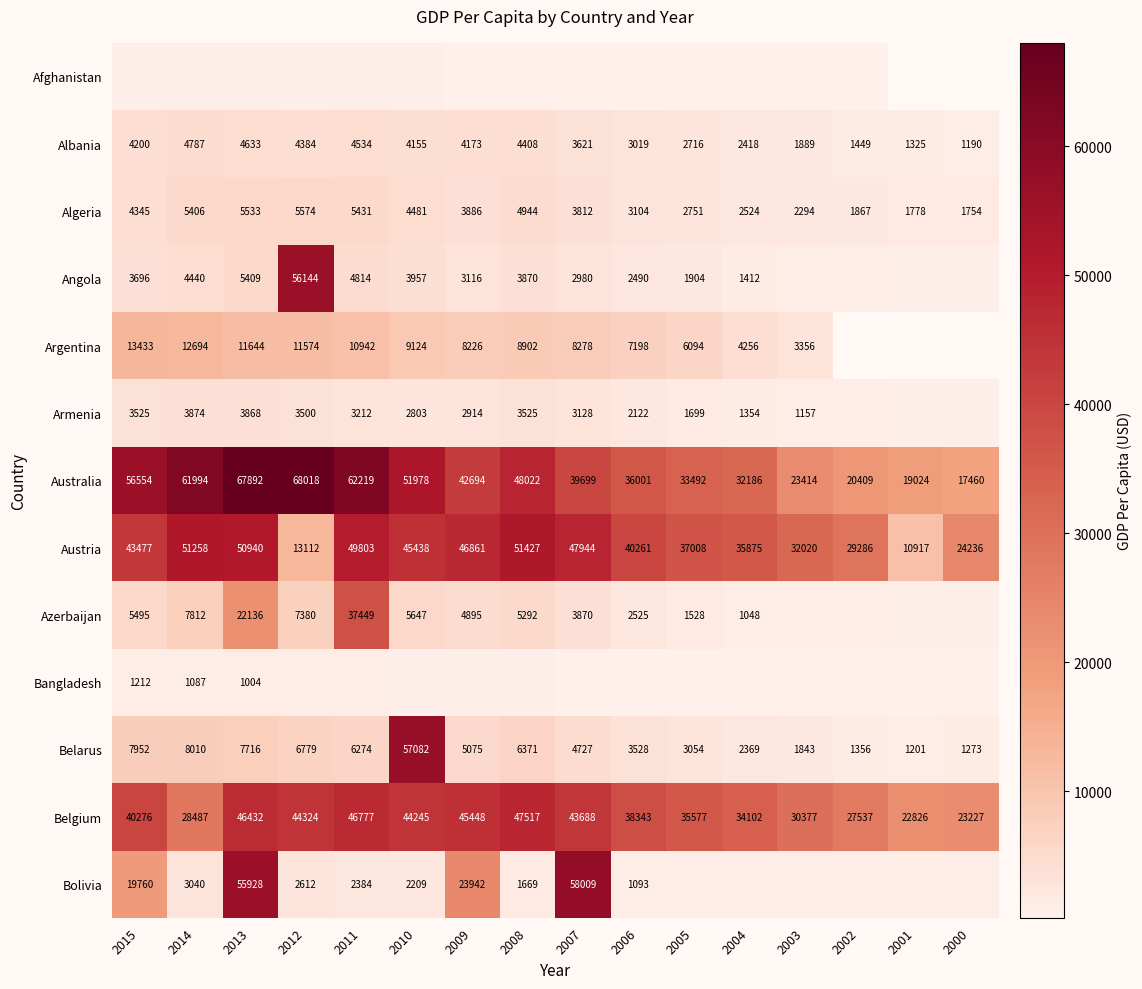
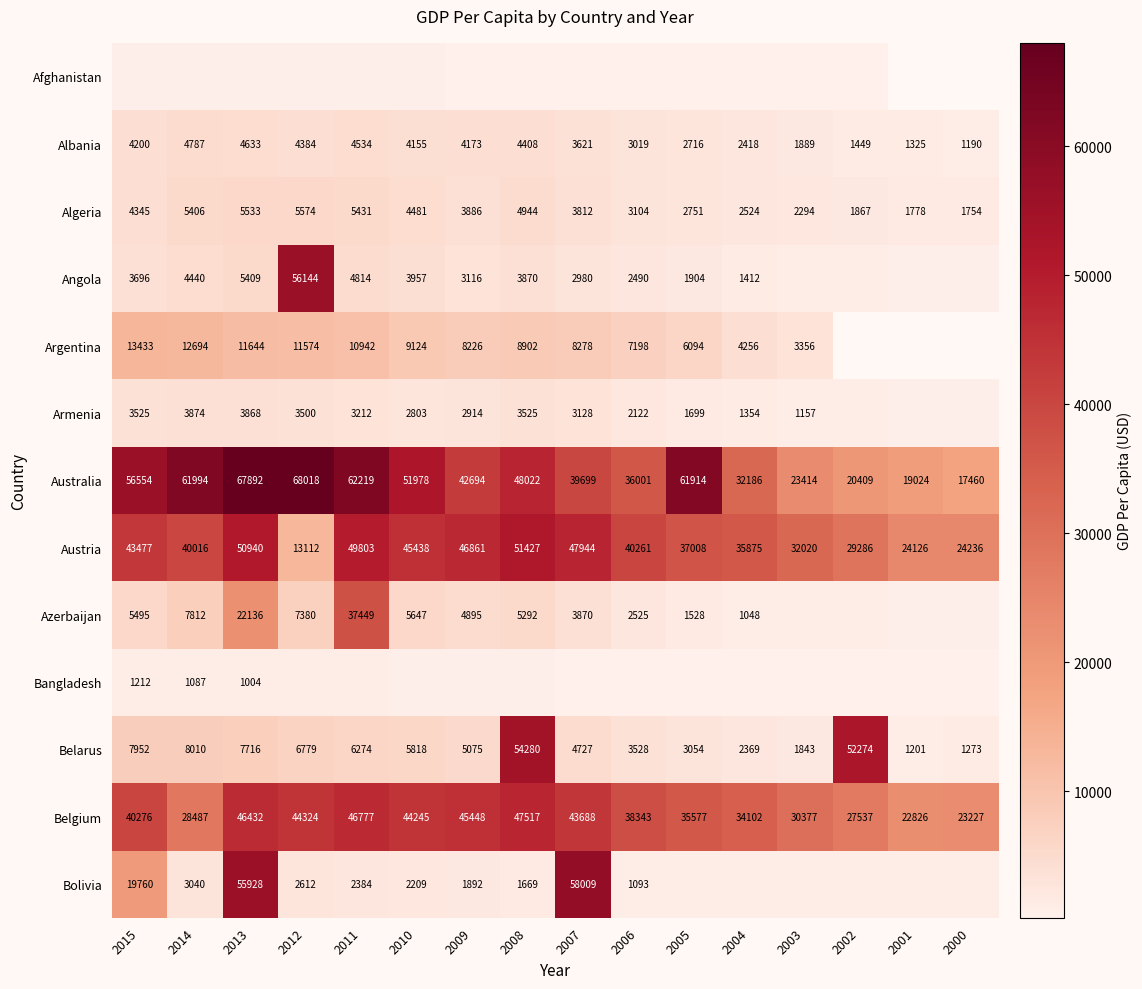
Australia, 2005: 33492 -> 61914
Austria, 2014: 51258 -> 40016
Austria, 2001: 10917 -> 24126
Belarus, 2010: 57082 -> 5818
Belarus, 2008: 6371 -> 54280
Belarus, 2002: 1356 -> 52274
Bolivia, 2009: 23942 -> 1892
